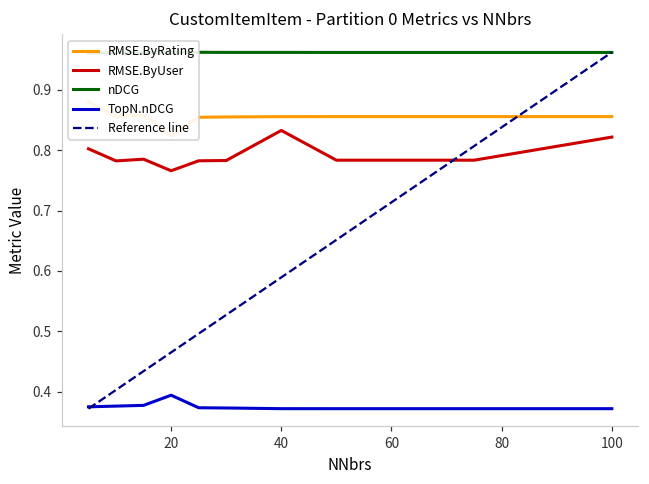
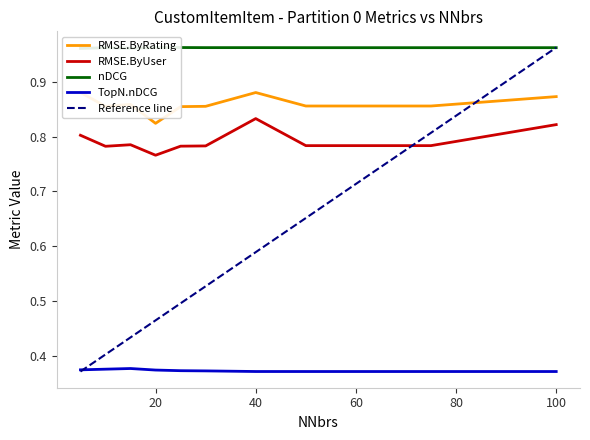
TopN.nDCG, 20: 0.39 -> 0.37
RMSE.ByRating, 40: 0.86 -> 0.88
RMSE.ByRating, 100: 0.86 -> 0.87
